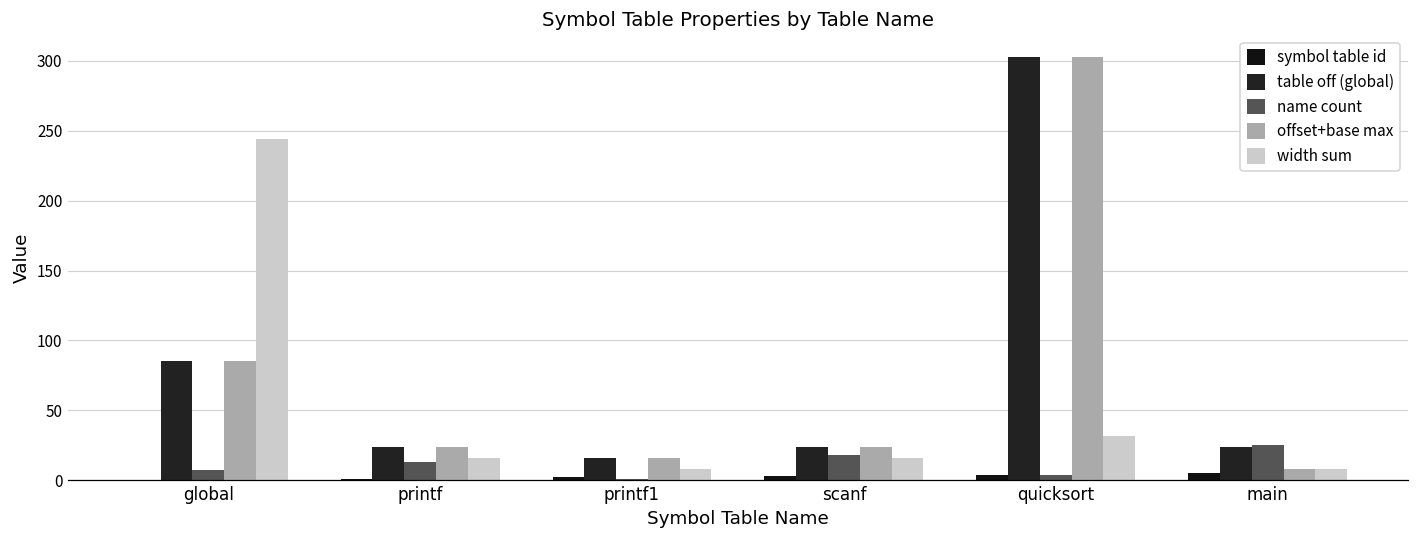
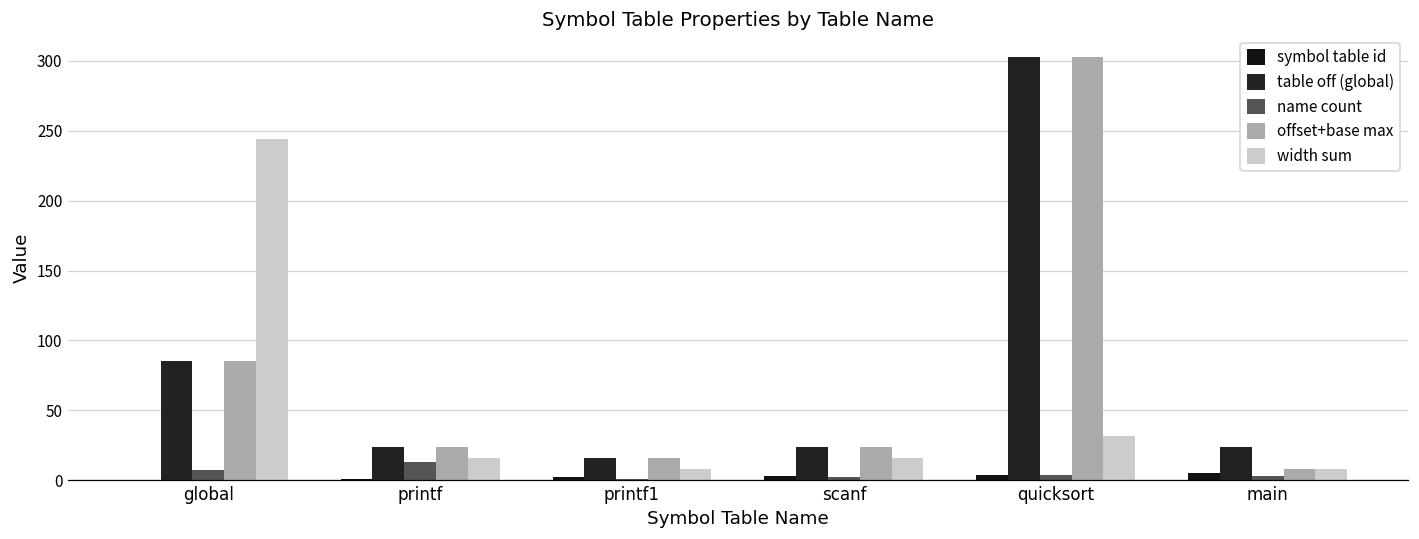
name count, scanf: 18 -> 2
name count, main: 25 -> 3
